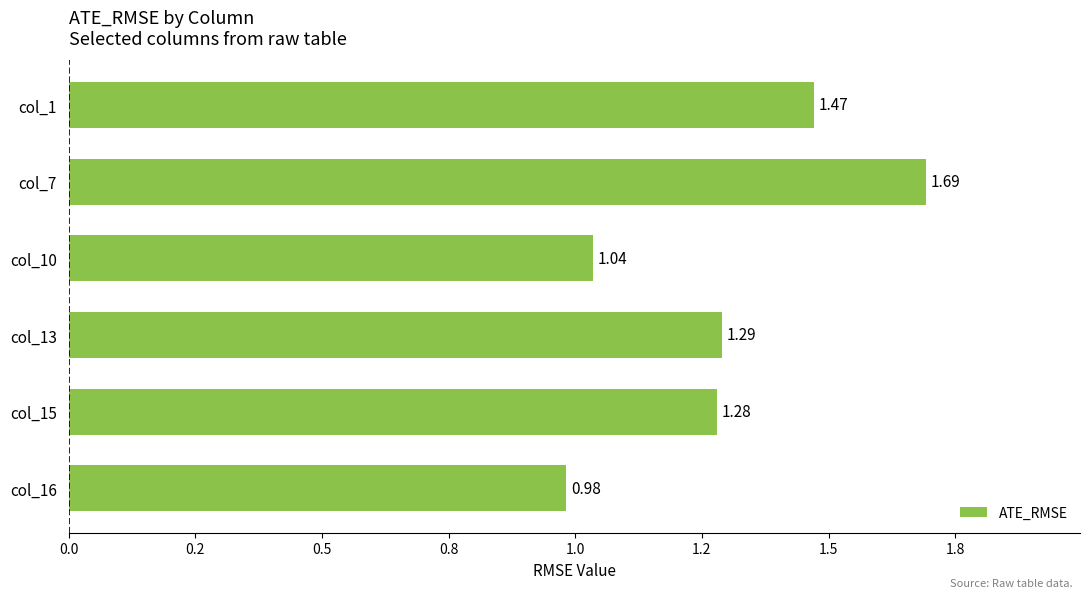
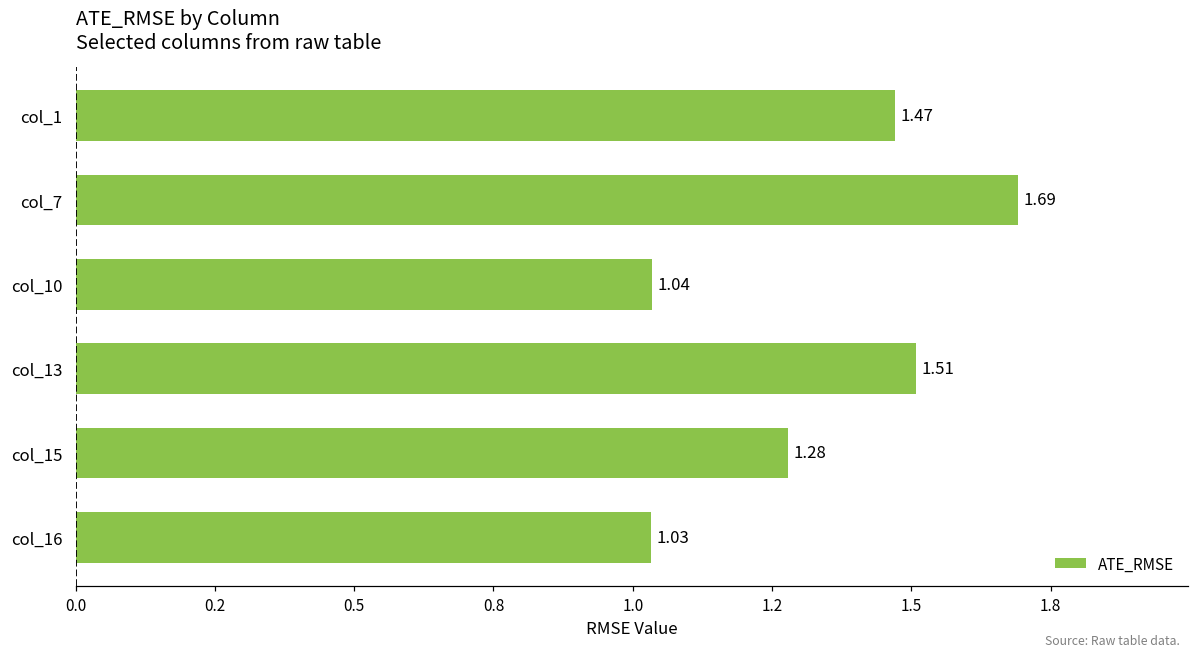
col_13: 1.29 -> 1.51
col_16: 0.98 -> 1.03
